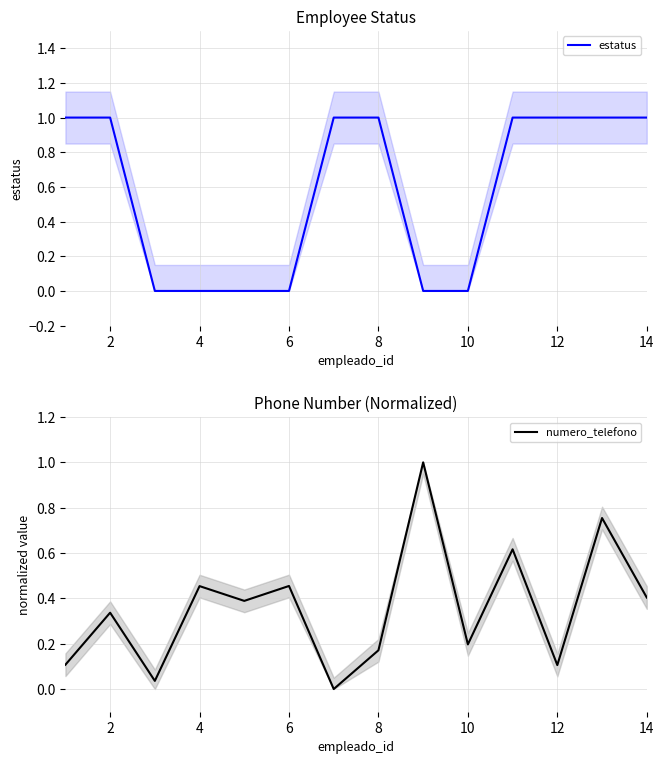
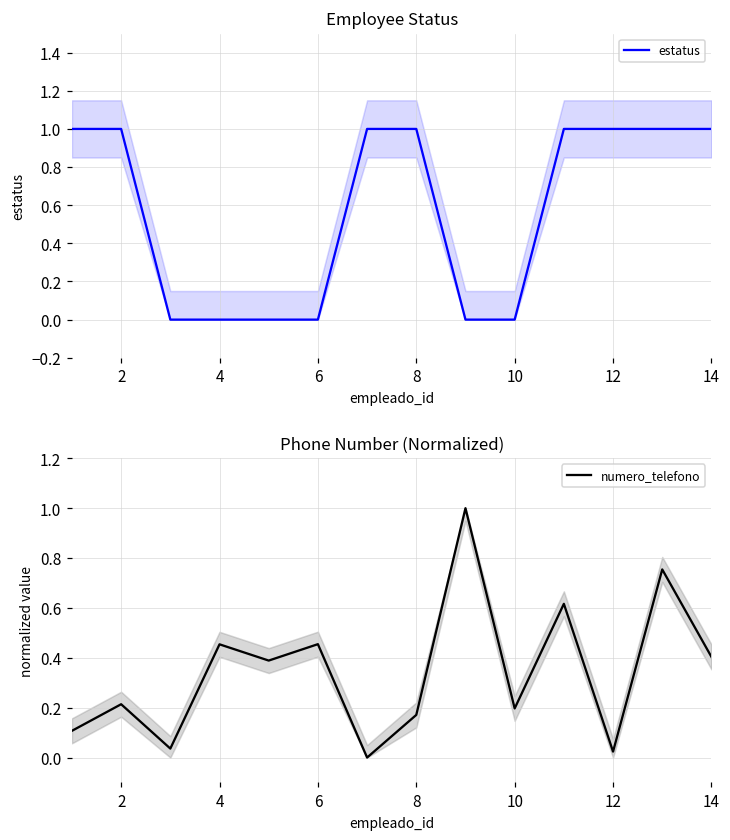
Phone Number (Normalized), numero_telefono, 2: 0.34 -> 0.21
Phone Number (Normalized), numero_telefono, 12: 0.11 -> 0.02
